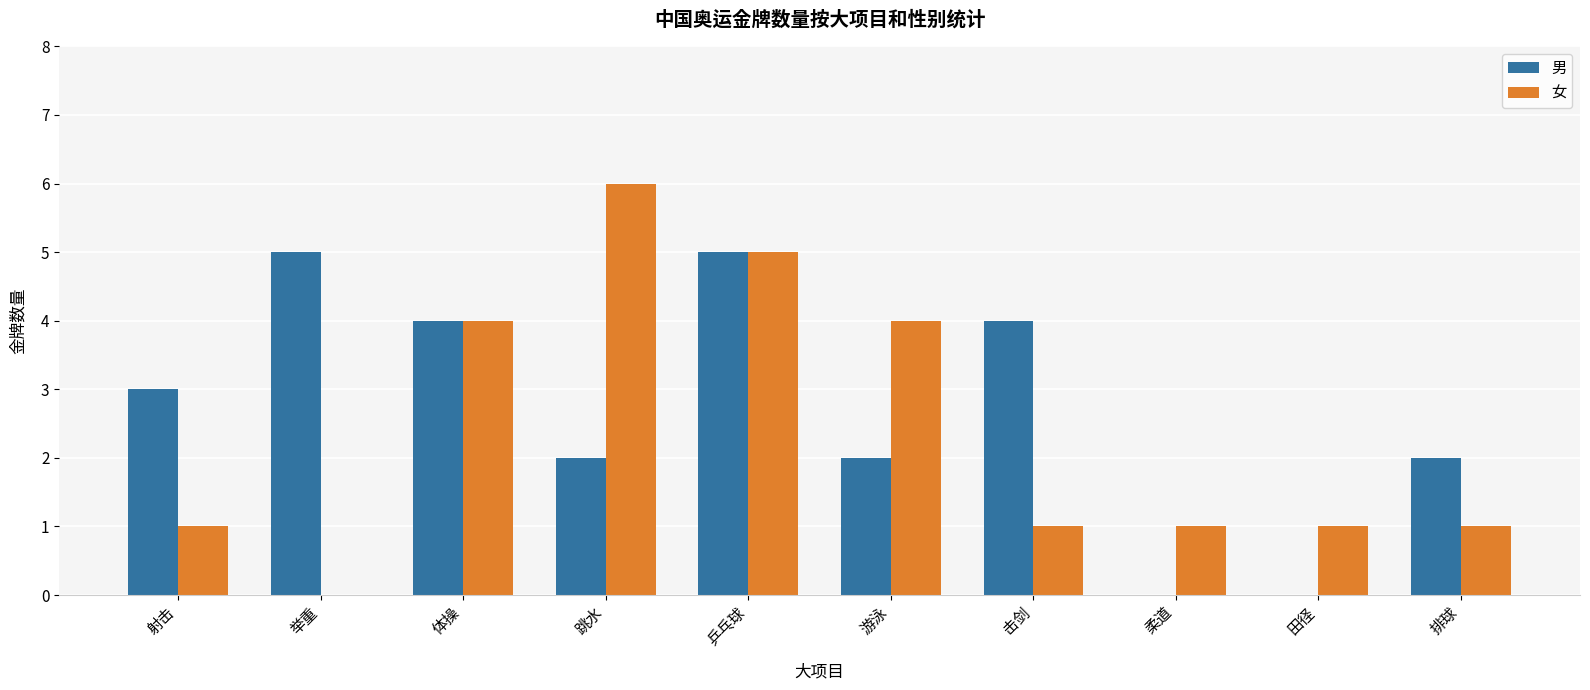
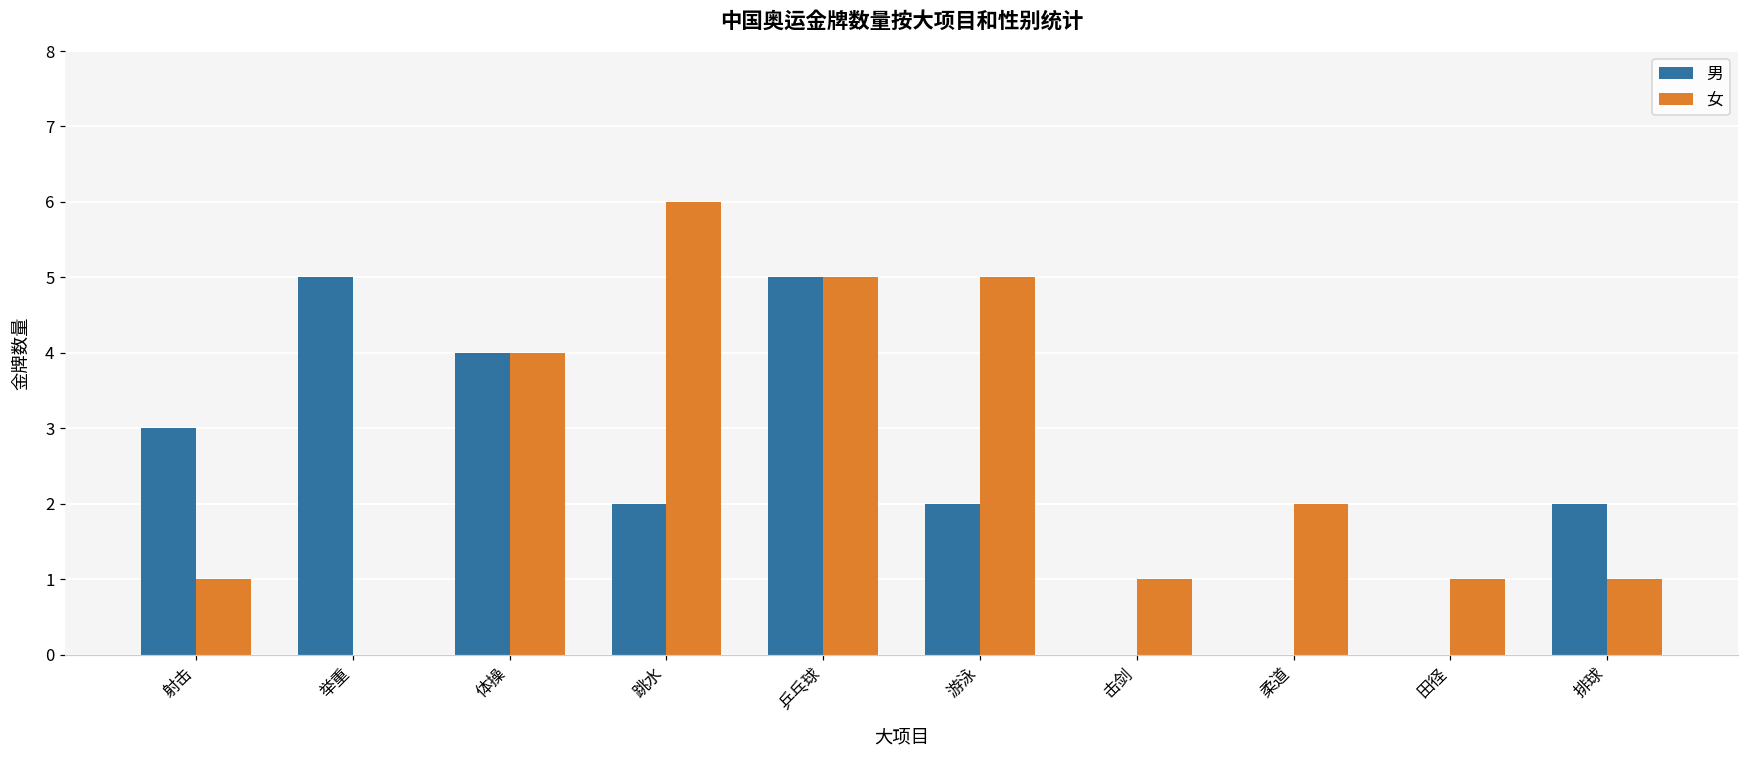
女, 游泳: 4 -> 5
男, 击剑: 4 -> 0
女, 柔道: 1 -> 2
